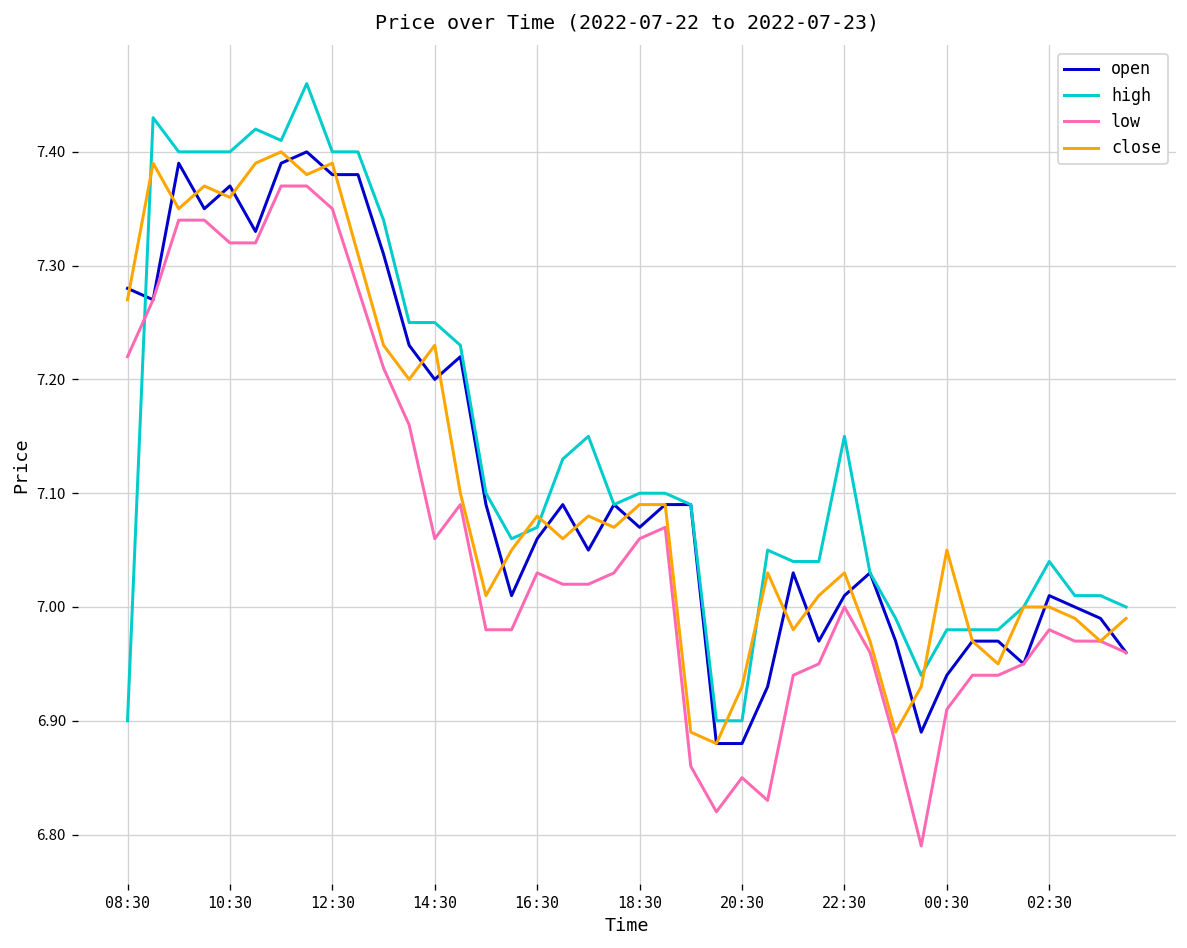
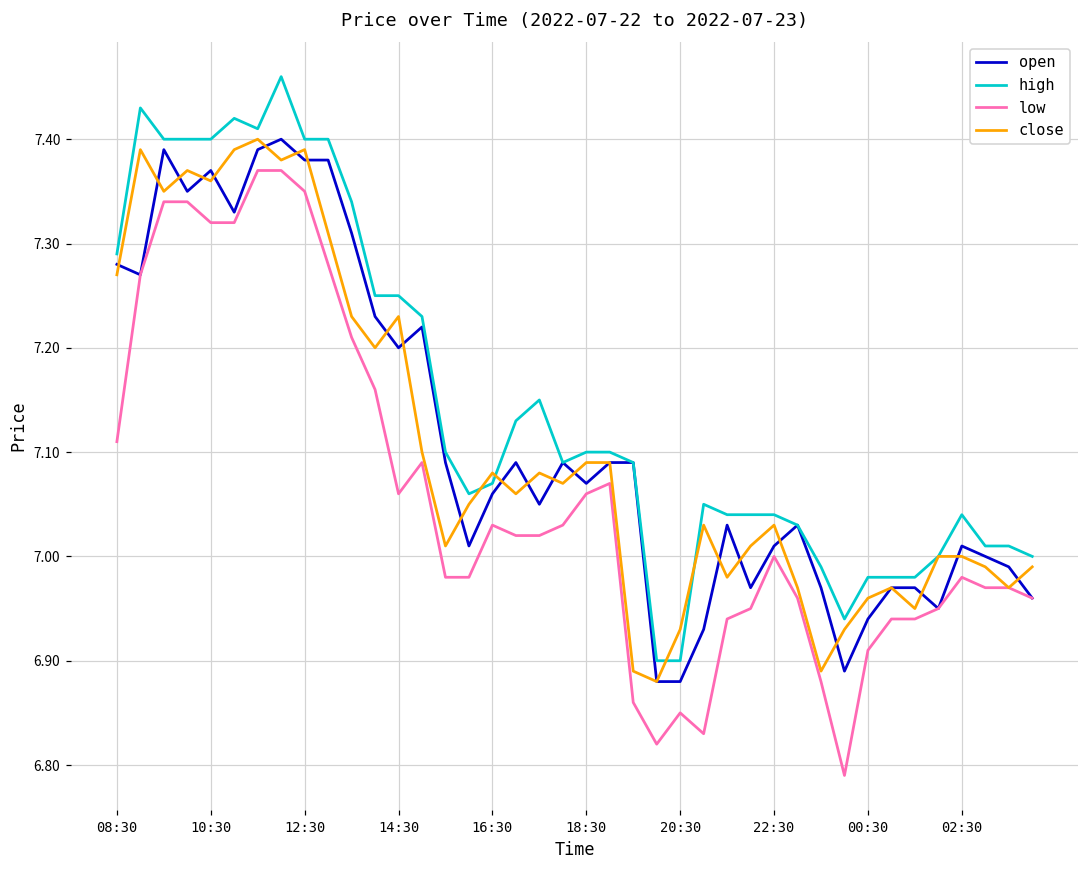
high, 08:30: 6.90 -> 7.29
low, 08:30: 7.22 -> 7.11
high, 22:30: 7.15 -> 7.04
close, 00:30: 7.05 -> 6.96
